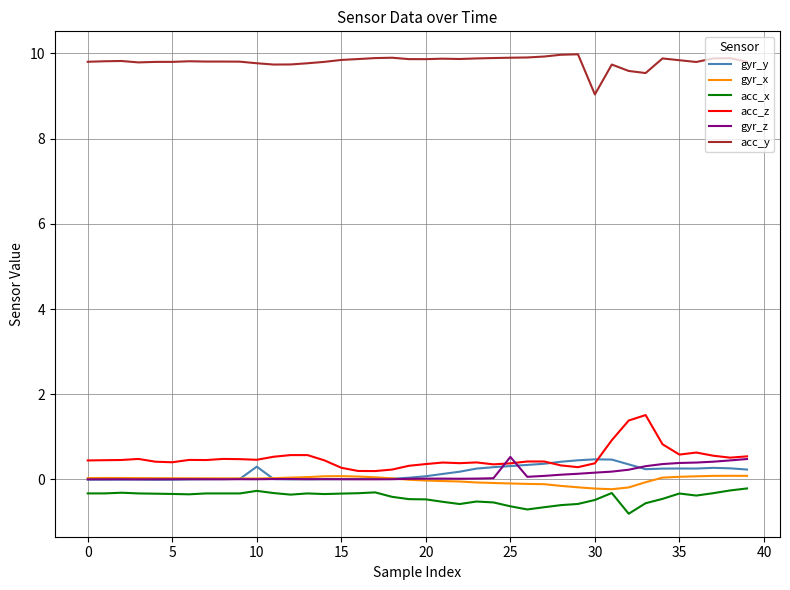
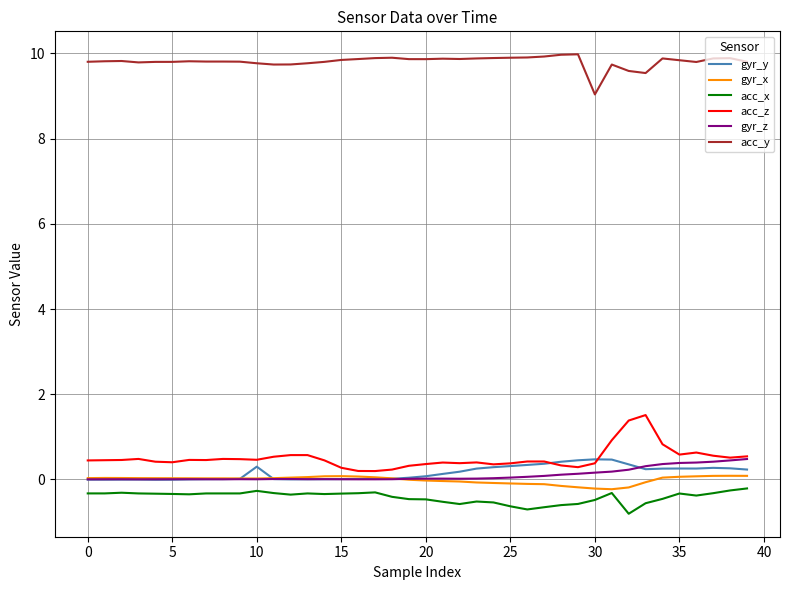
gyr_z, 25: 0.5 -> 0.0
